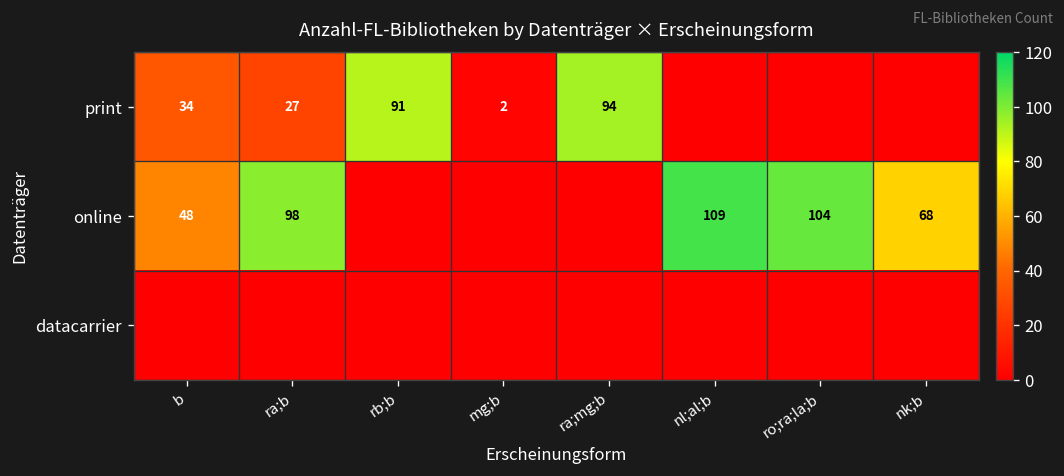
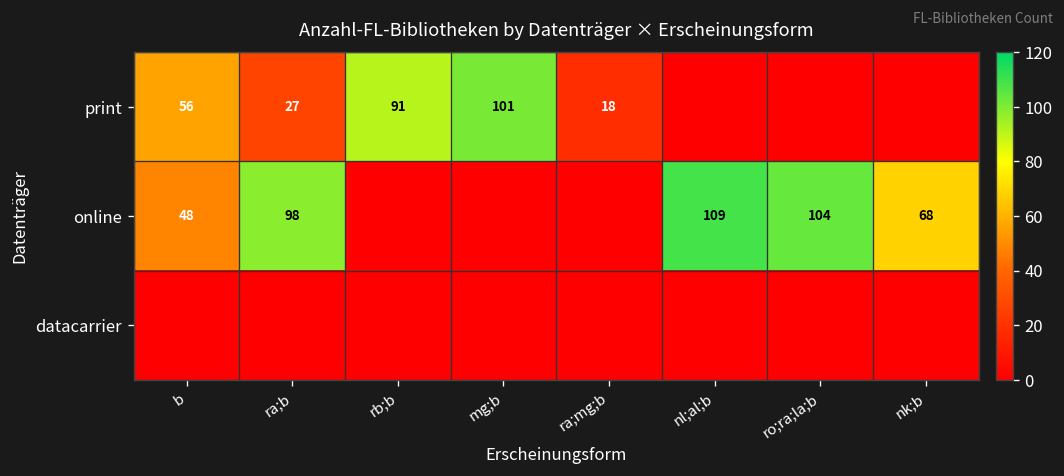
print, b: 34 -> 56
print, mg;b: 2 -> 101
print, ra;mg;b: 94 -> 18
